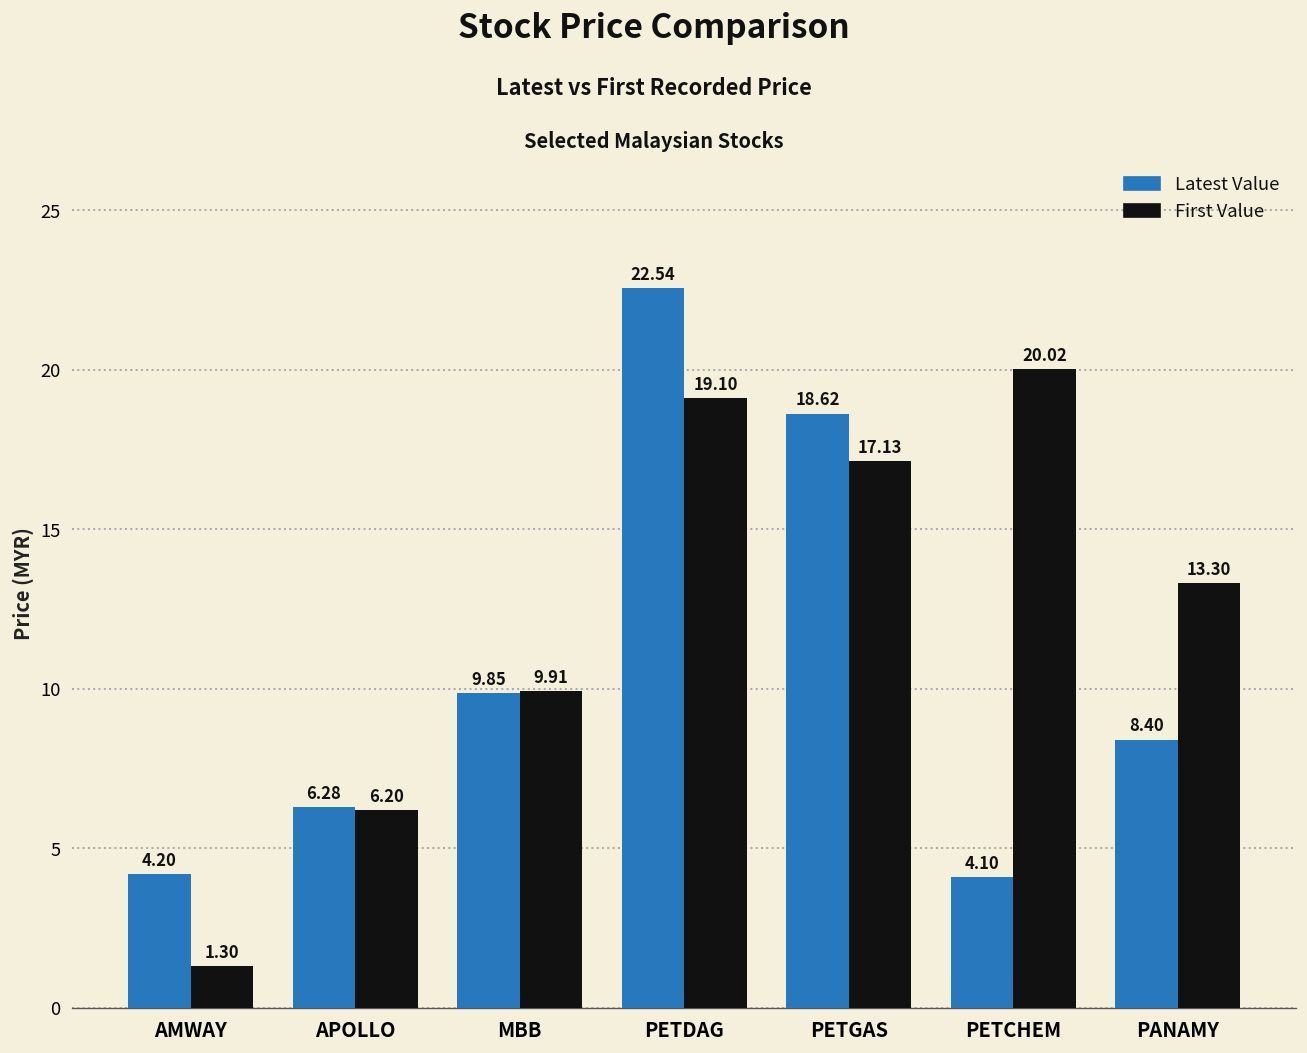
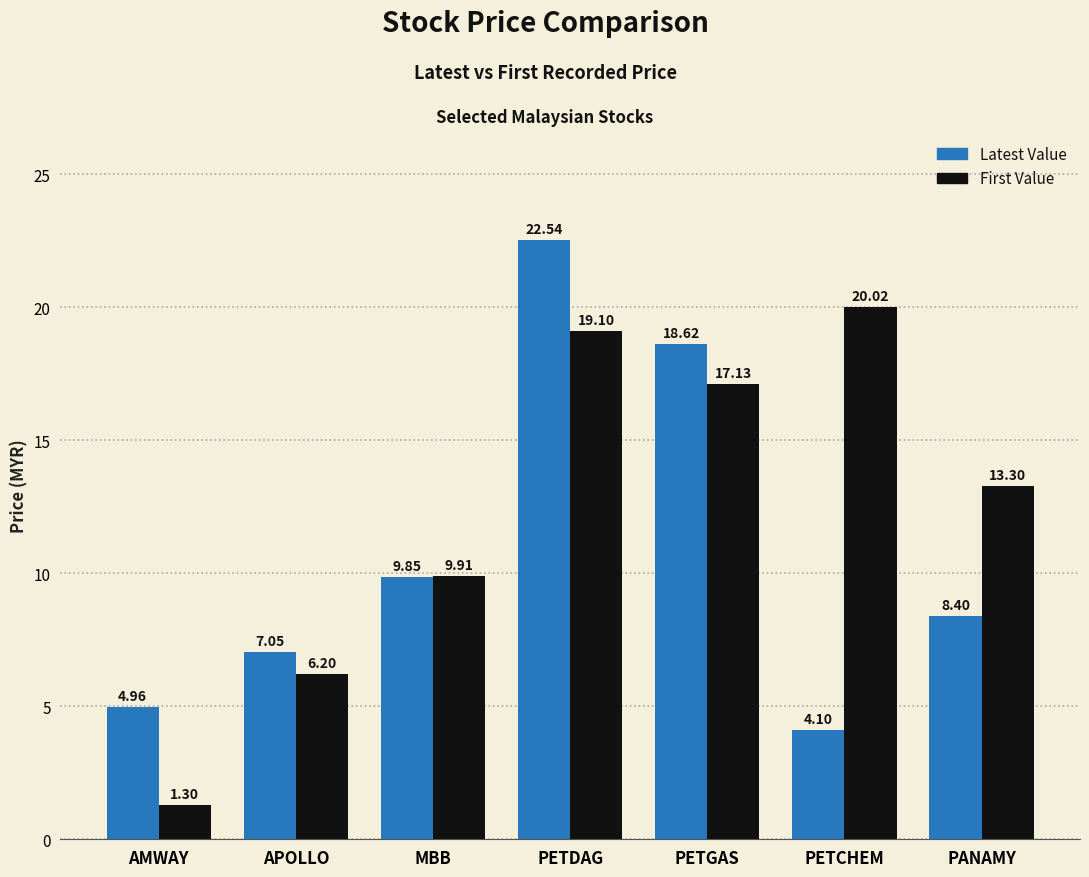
Latest Value, AMWAY: 4.20 -> 4.96
Latest Value, APOLLO: 6.28 -> 7.05
